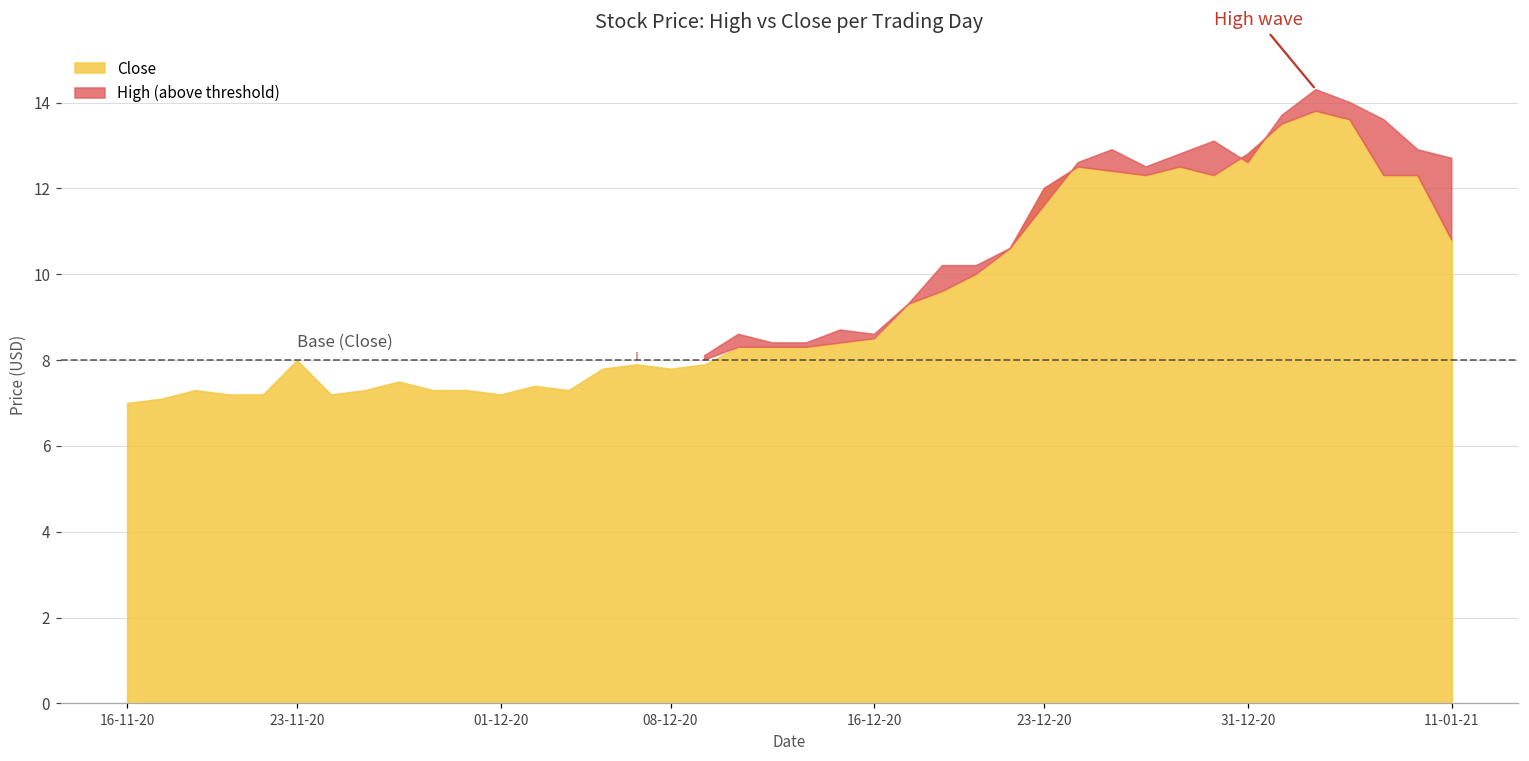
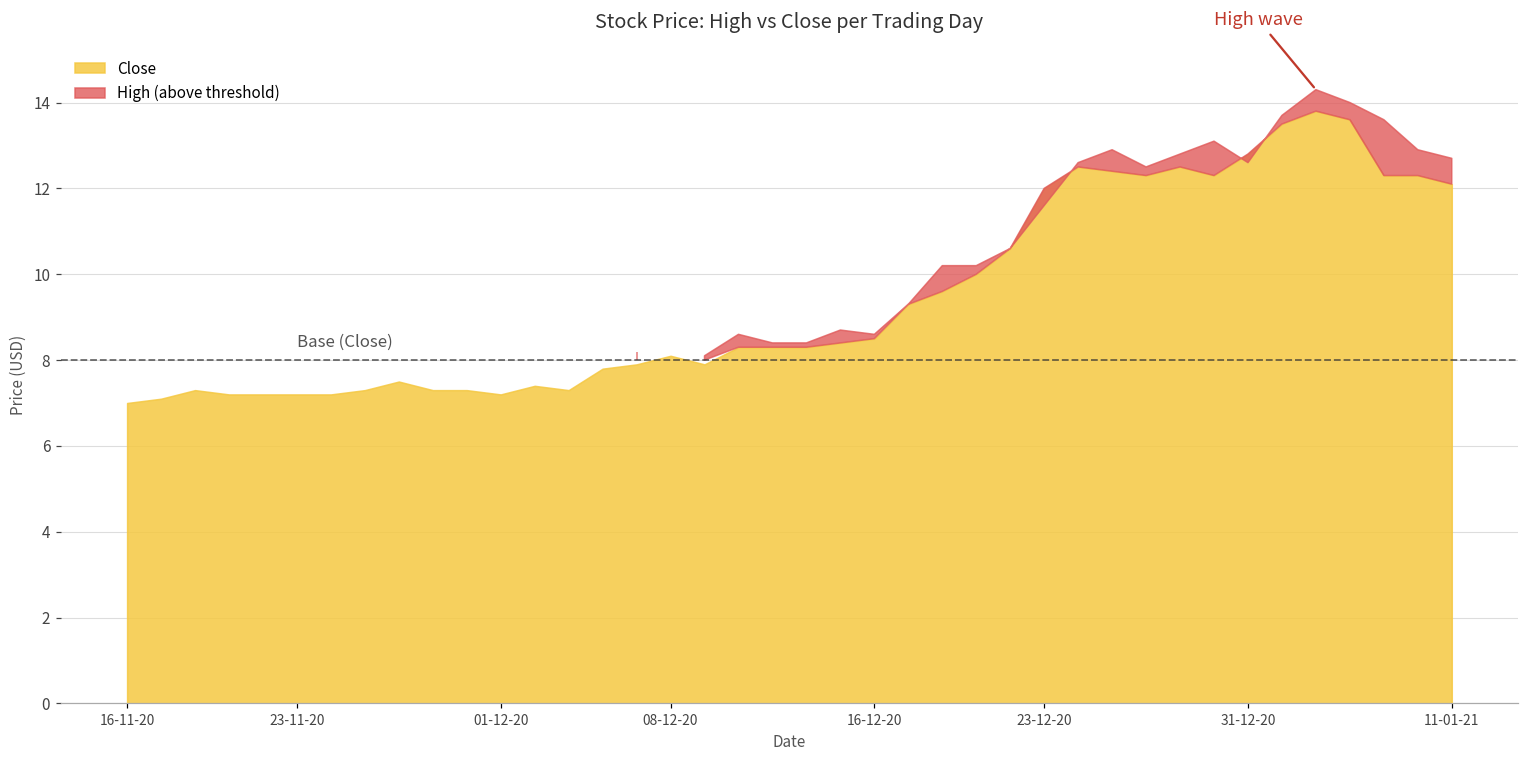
23-11-20: 8.0 -> 7.2
08-12-20: 7.8 -> 8.1
11-01-21: 10.8 -> 12.1
